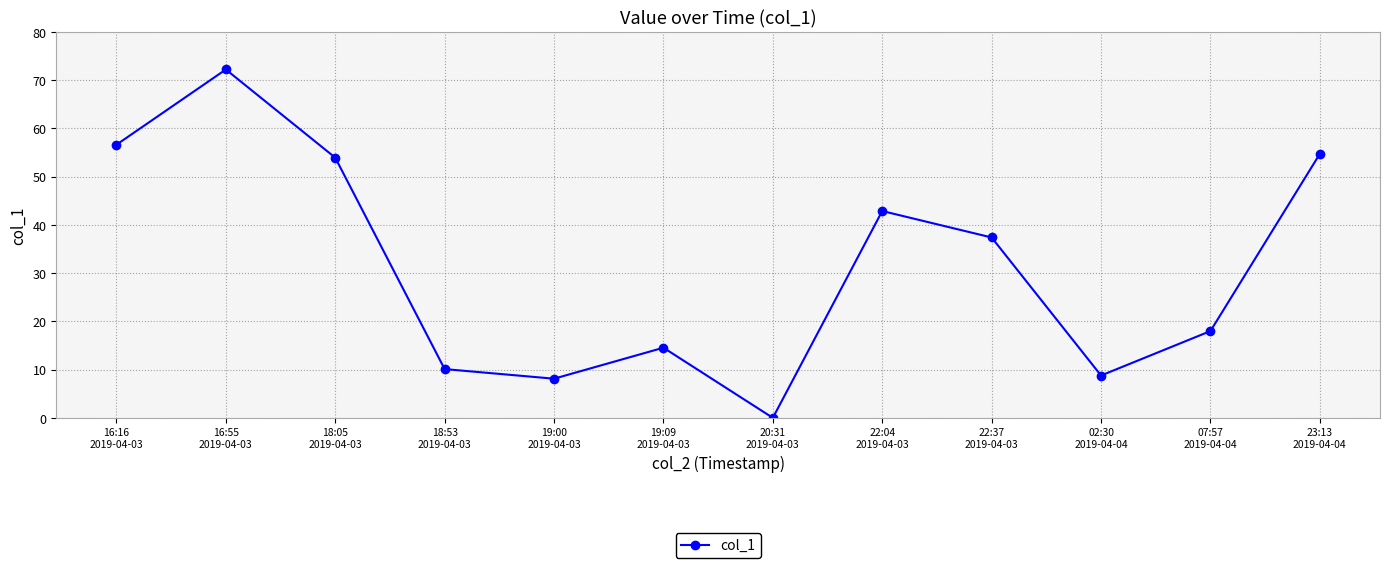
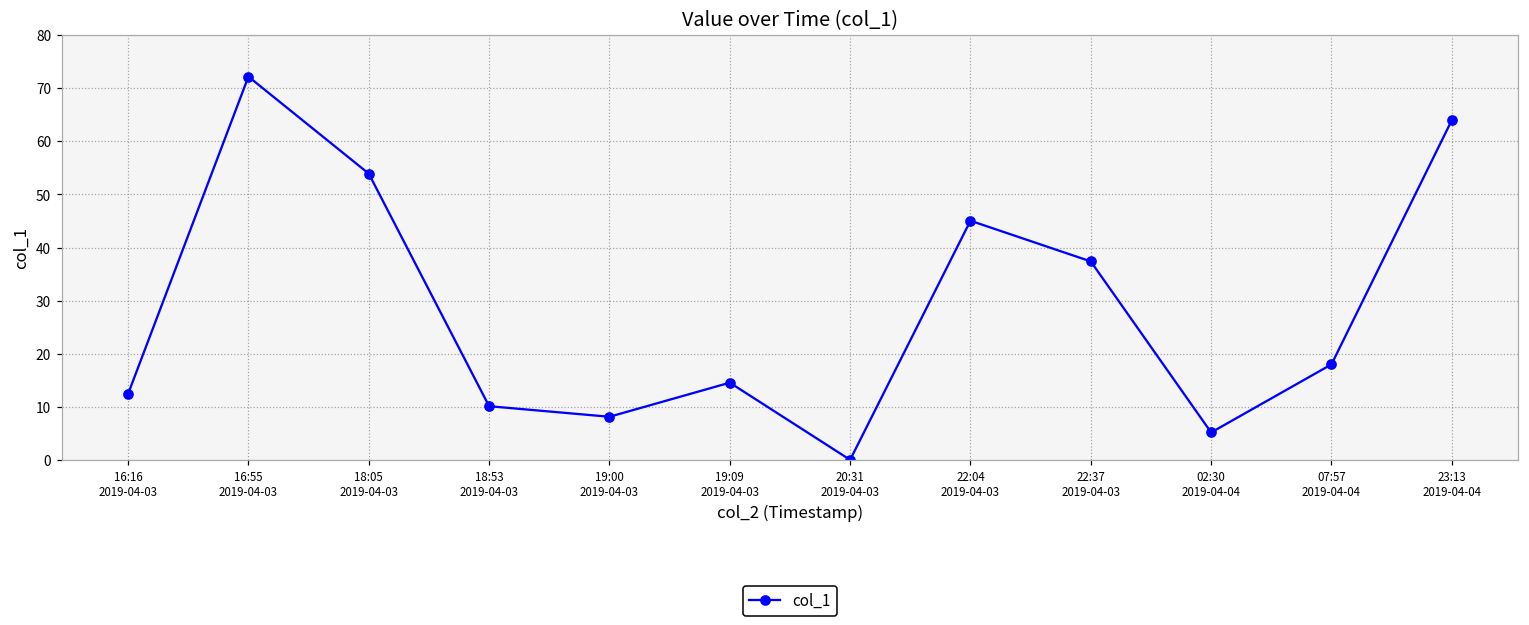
16:16 2019-04-03: 57 -> 12
22:04 2019-04-03: 43 -> 45
02:30 2019-04-04: 9 -> 5
23:13 2019-04-04: 55 -> 64
